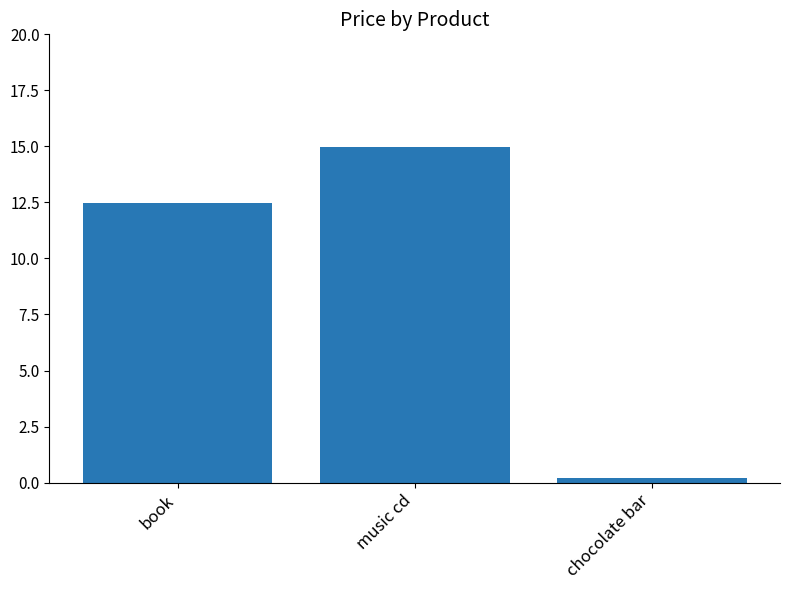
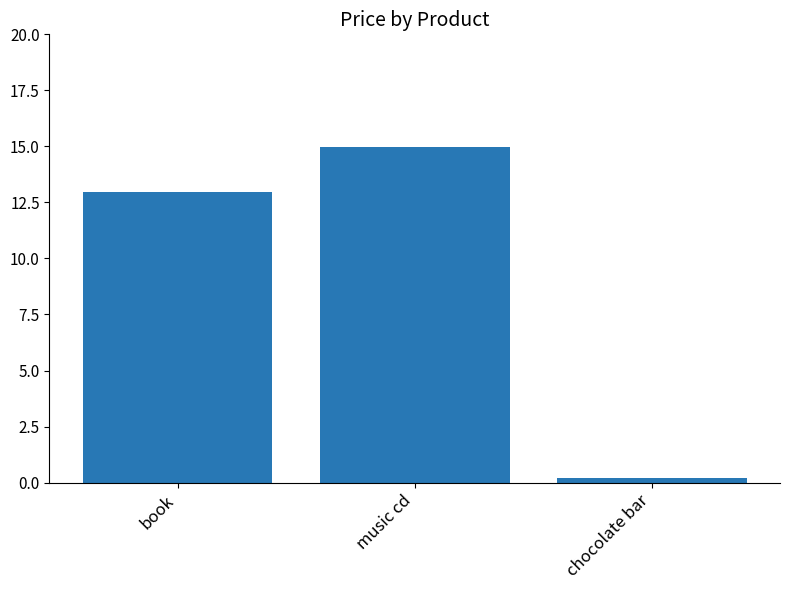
book: 12.5 -> 13.0
